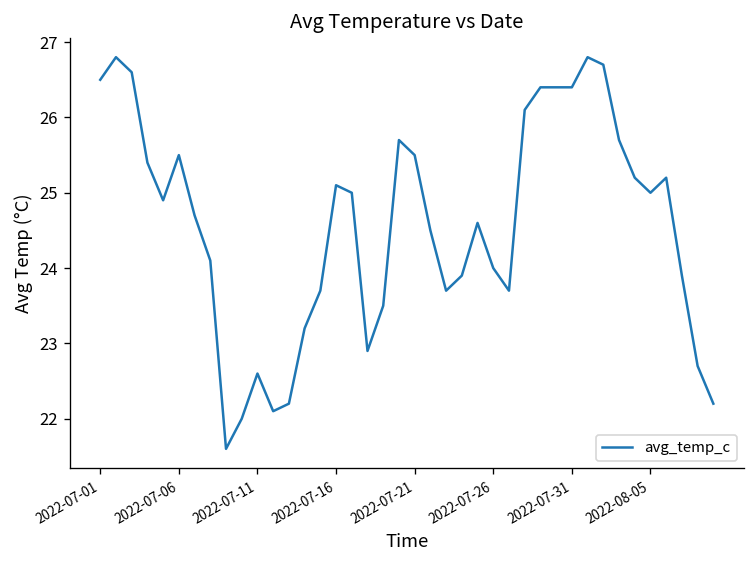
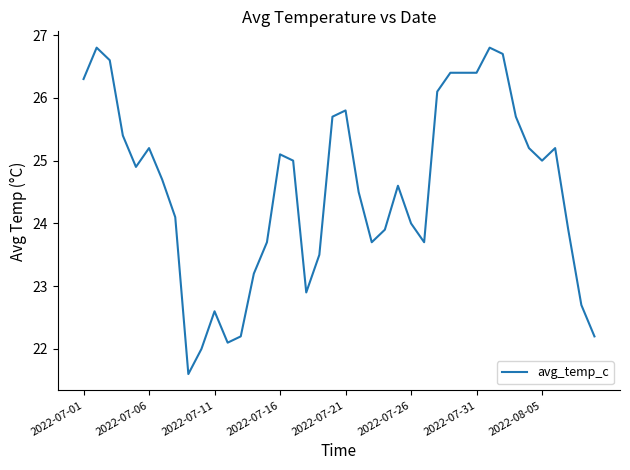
2022-07-01: 26.5 -> 26.3
2022-07-06: 25.5 -> 25.2
2022-07-21: 25.5 -> 25.8
